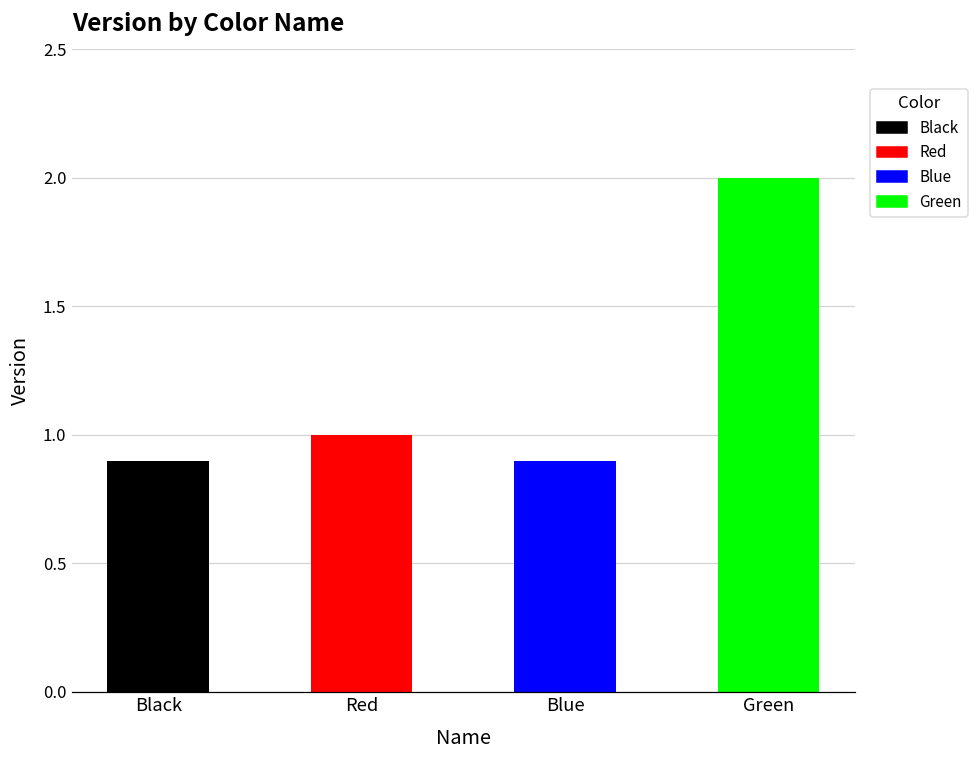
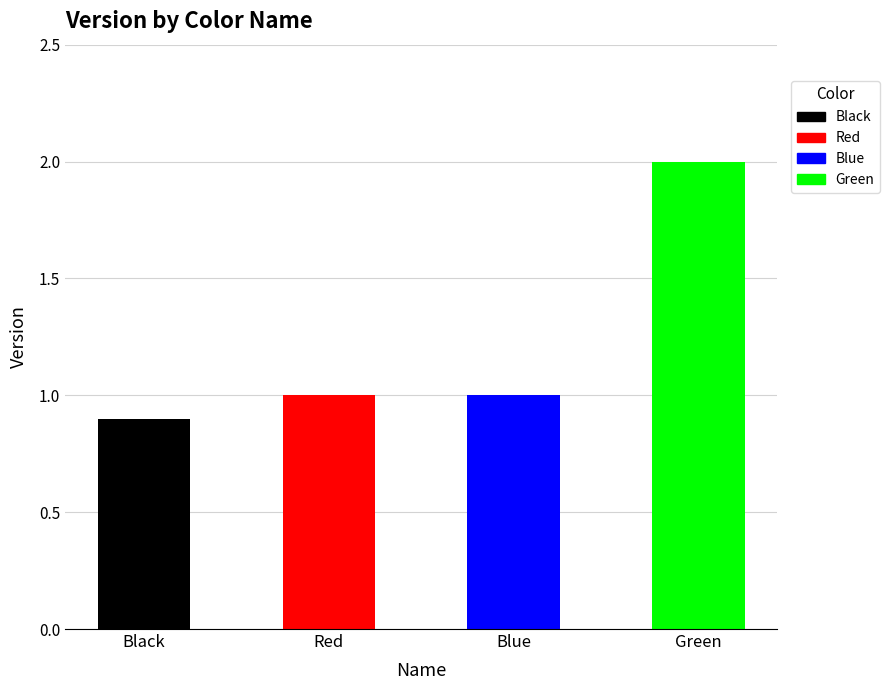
Blue: 0.9 -> 1.0
